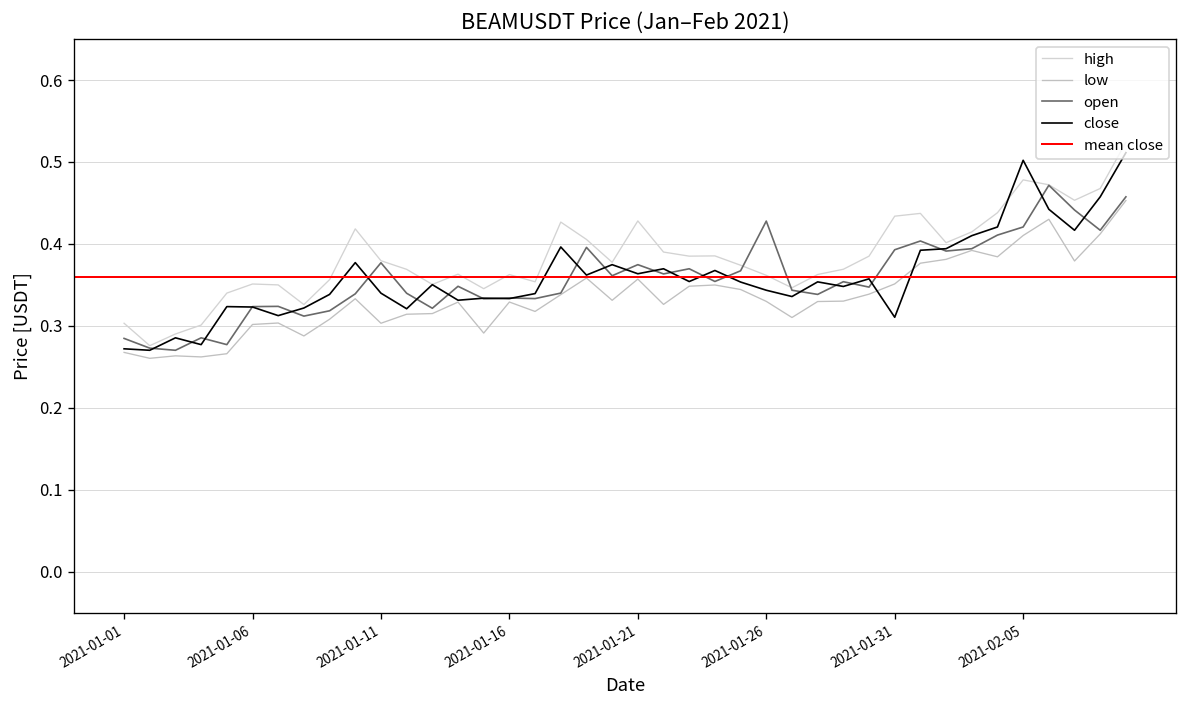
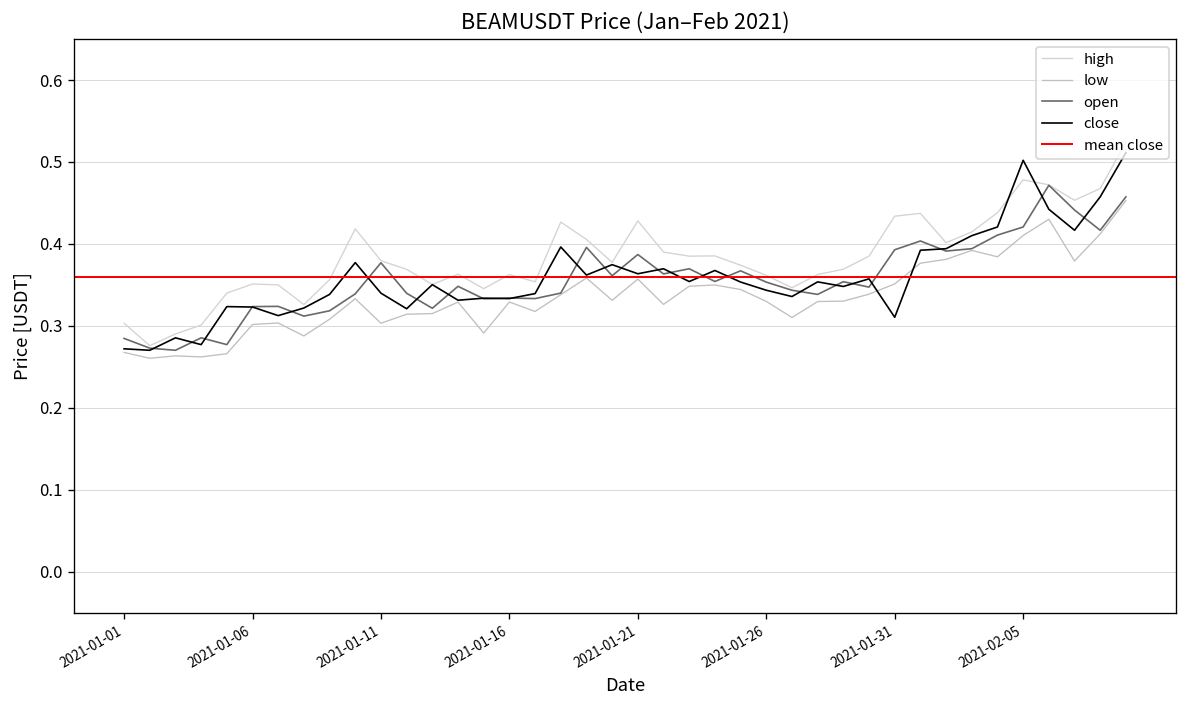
open, 2021-01-21: 0.37 -> 0.39
open, 2021-01-26: 0.43 -> 0.35
